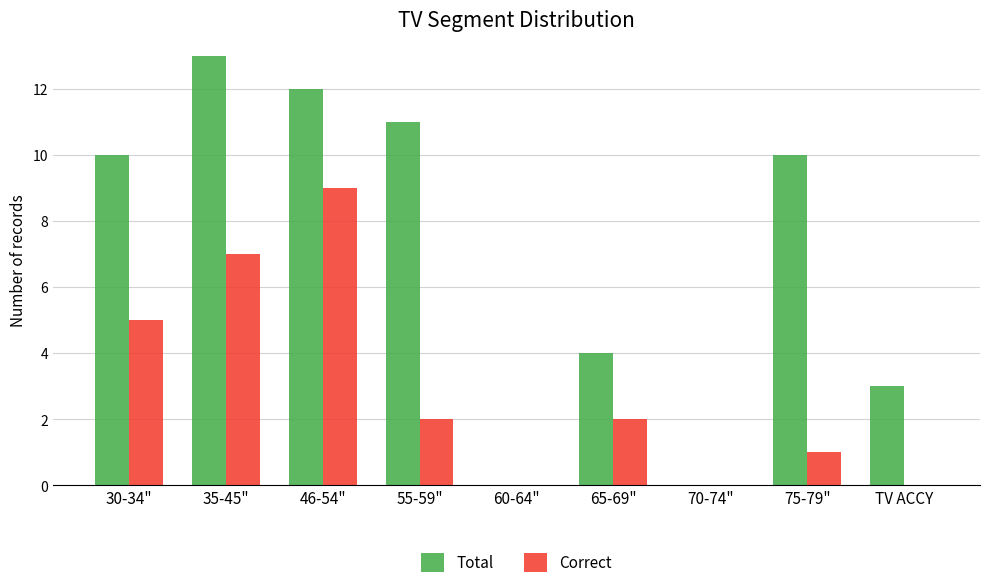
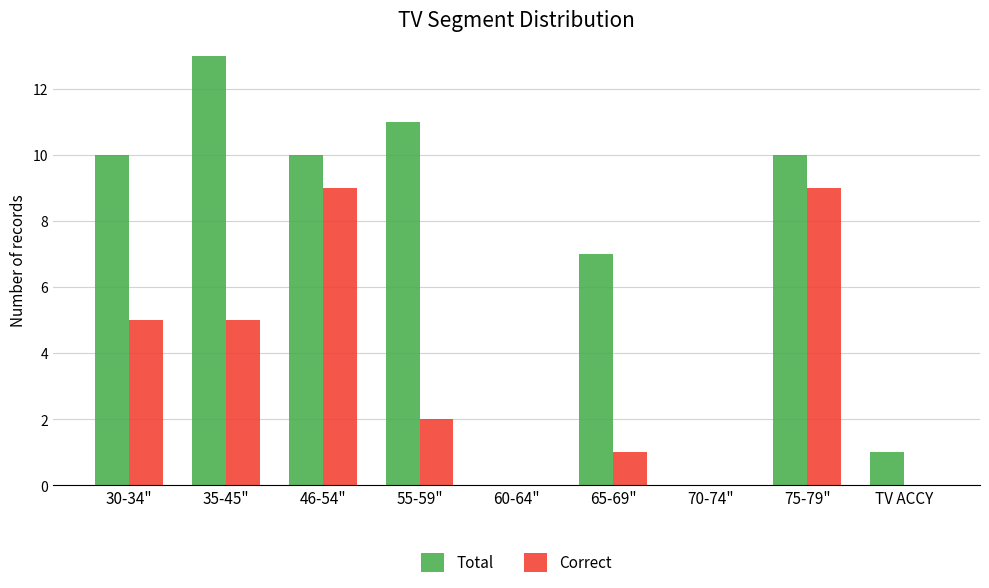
Correct, 35-45": 7 -> 5
Total, 46-54": 12 -> 10
Total, 65-69": 4 -> 7
Correct, 65-69": 2 -> 1
Correct, 75-79": 1 -> 9
Total, TV ACCY: 3 -> 1
